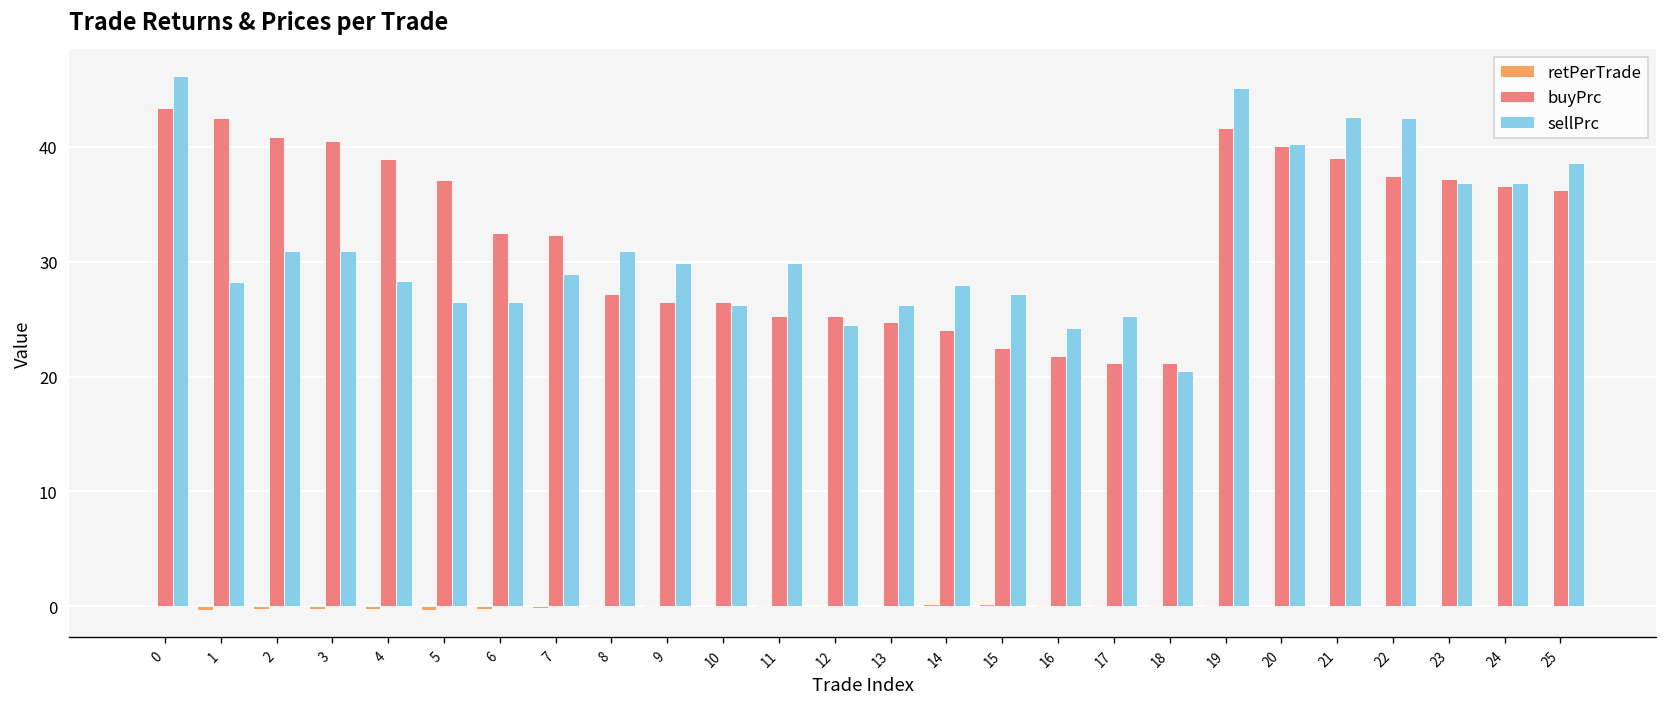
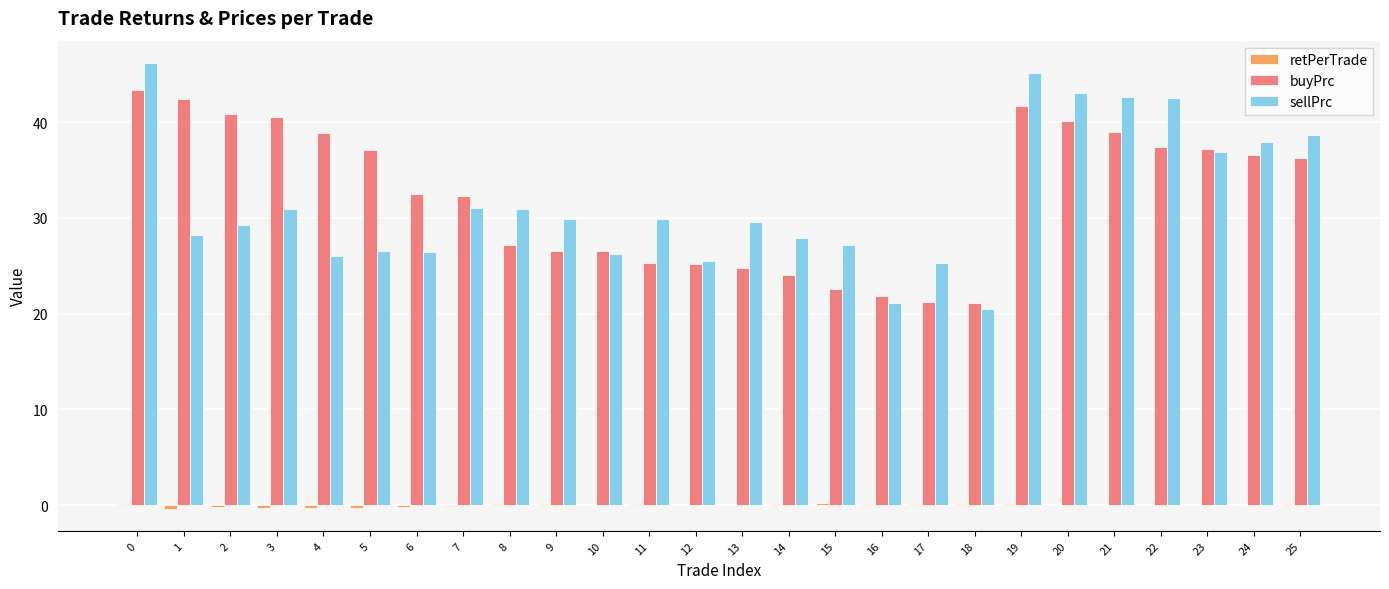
sellPrc, 2: 31 -> 29
sellPrc, 4: 28 -> 26
sellPrc, 7: 29 -> 31
sellPrc, 12: 24 -> 26
sellPrc, 13: 26 -> 30
sellPrc, 16: 24 -> 21
sellPrc, 20: 40 -> 43
sellPrc, 24: 37 -> 38
